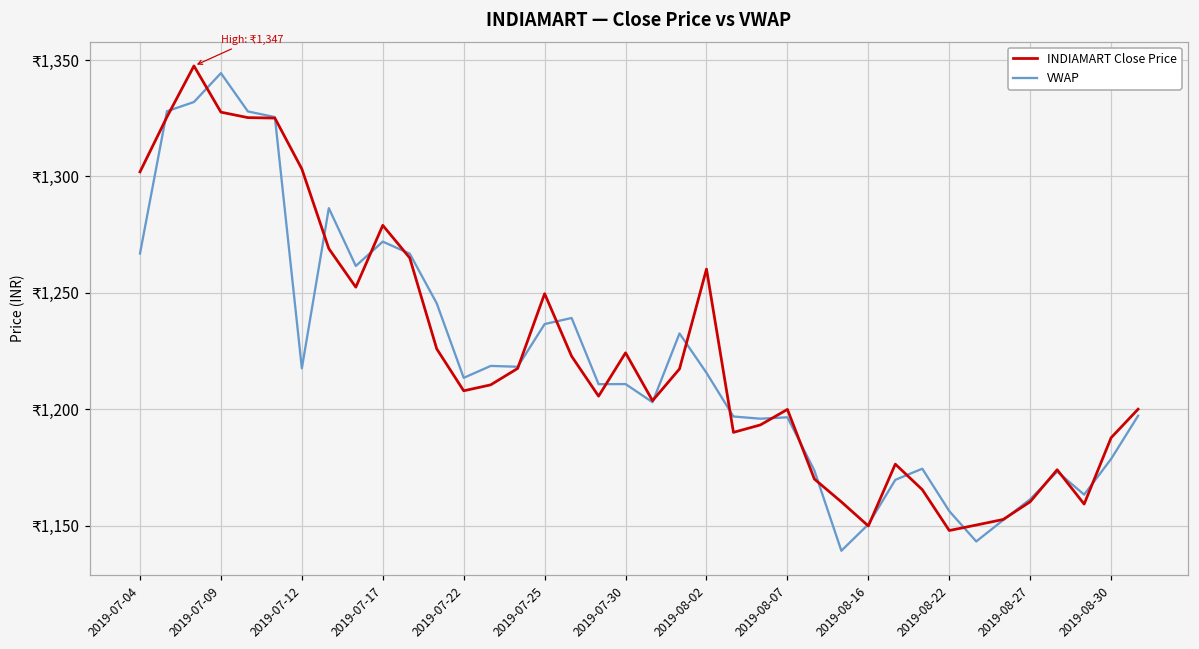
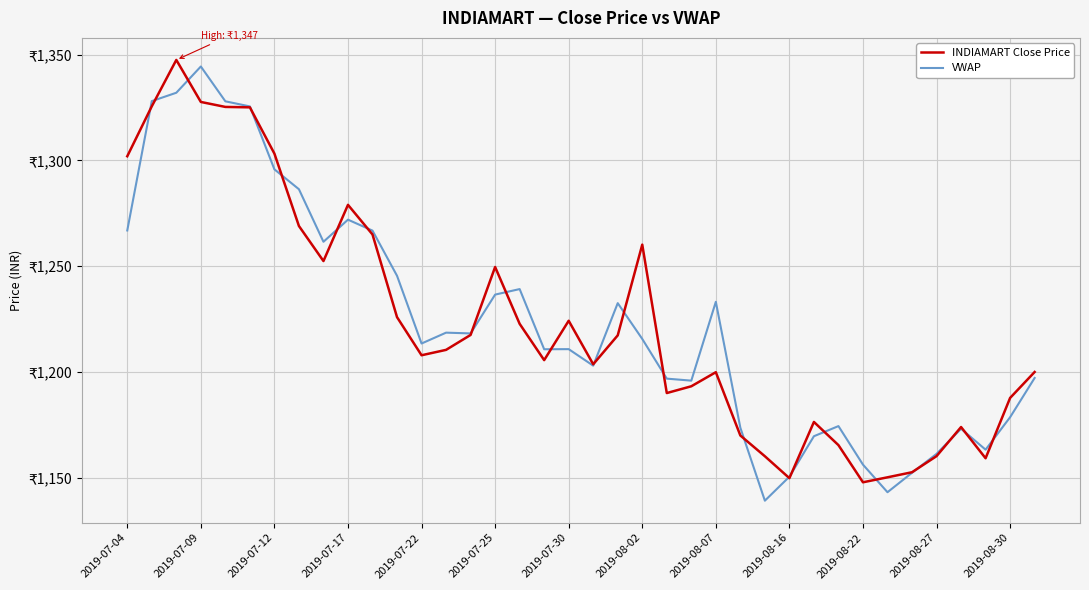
VWAP, 2019-07-12: ₹1,218 -> ₹1,296
VWAP, 2019-08-07: ₹1,197 -> ₹1,233
